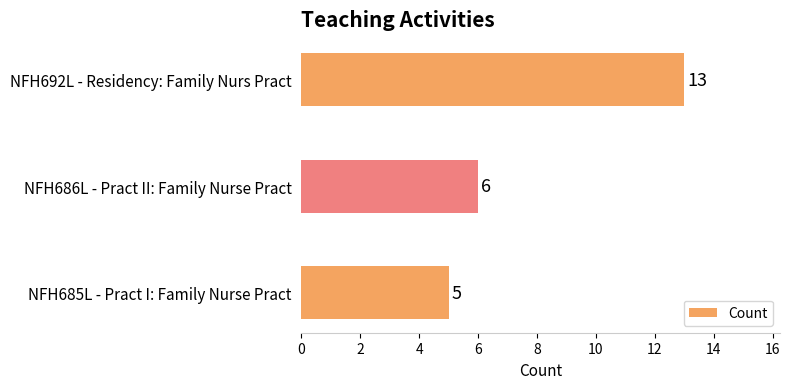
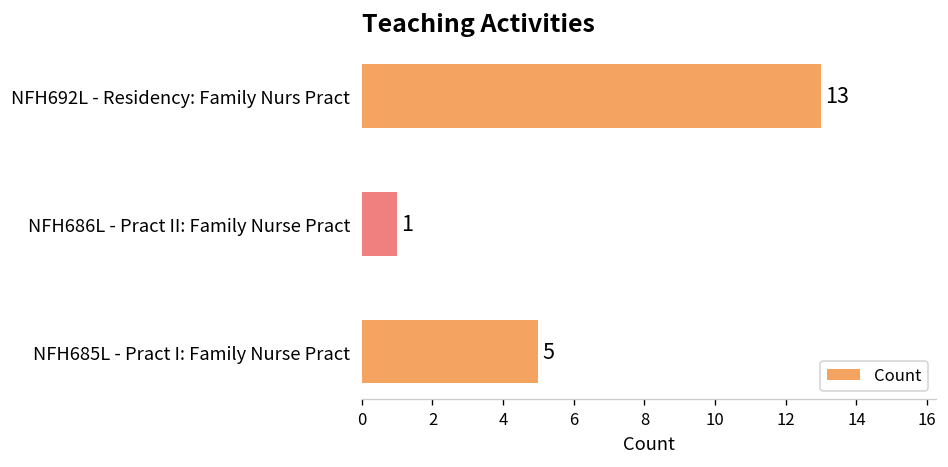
NFH686L - Pract II: Family Nurse Pract: 6 -> 1
